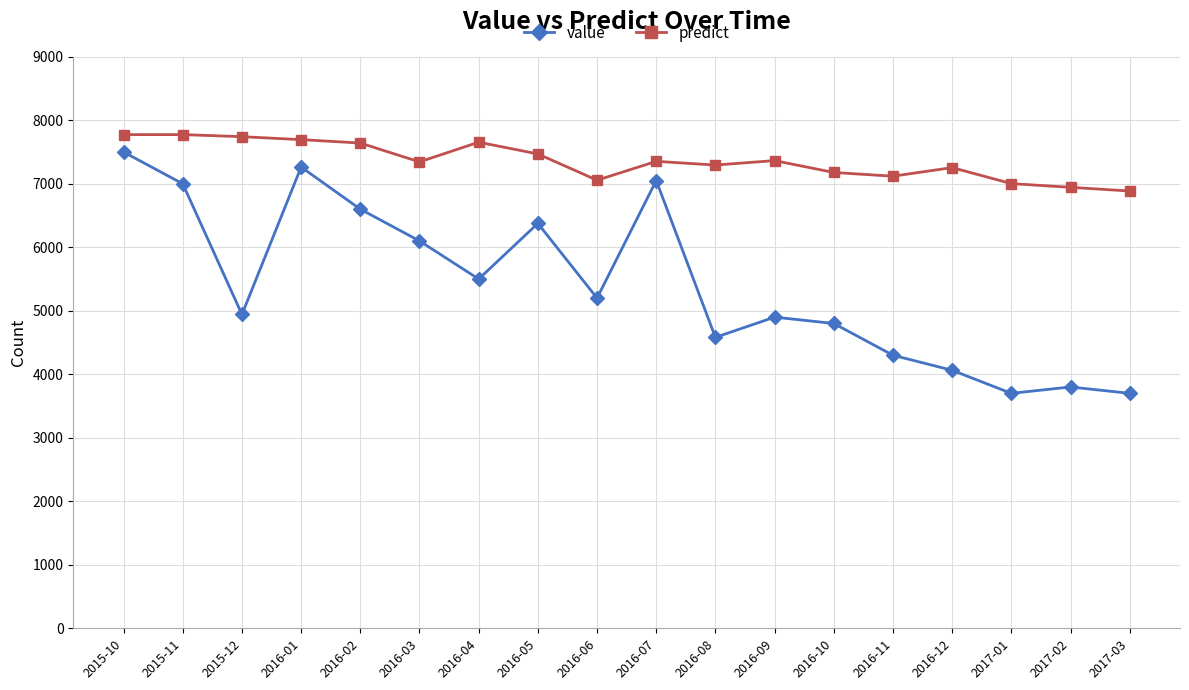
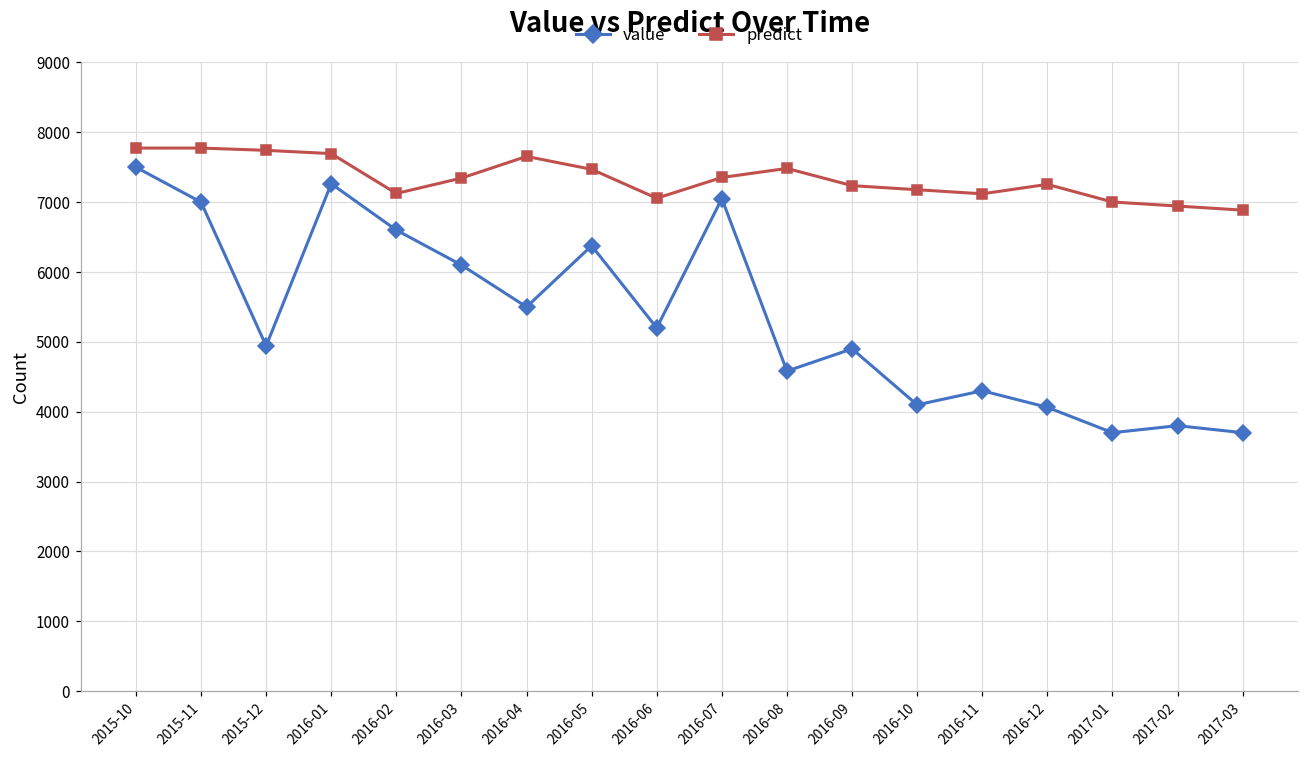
predict, 2016-02: 7600 -> 7100
predict, 2016-08: 7300 -> 7500
predict, 2016-09: 7400 -> 7200
value, 2016-10: 4800 -> 4100
